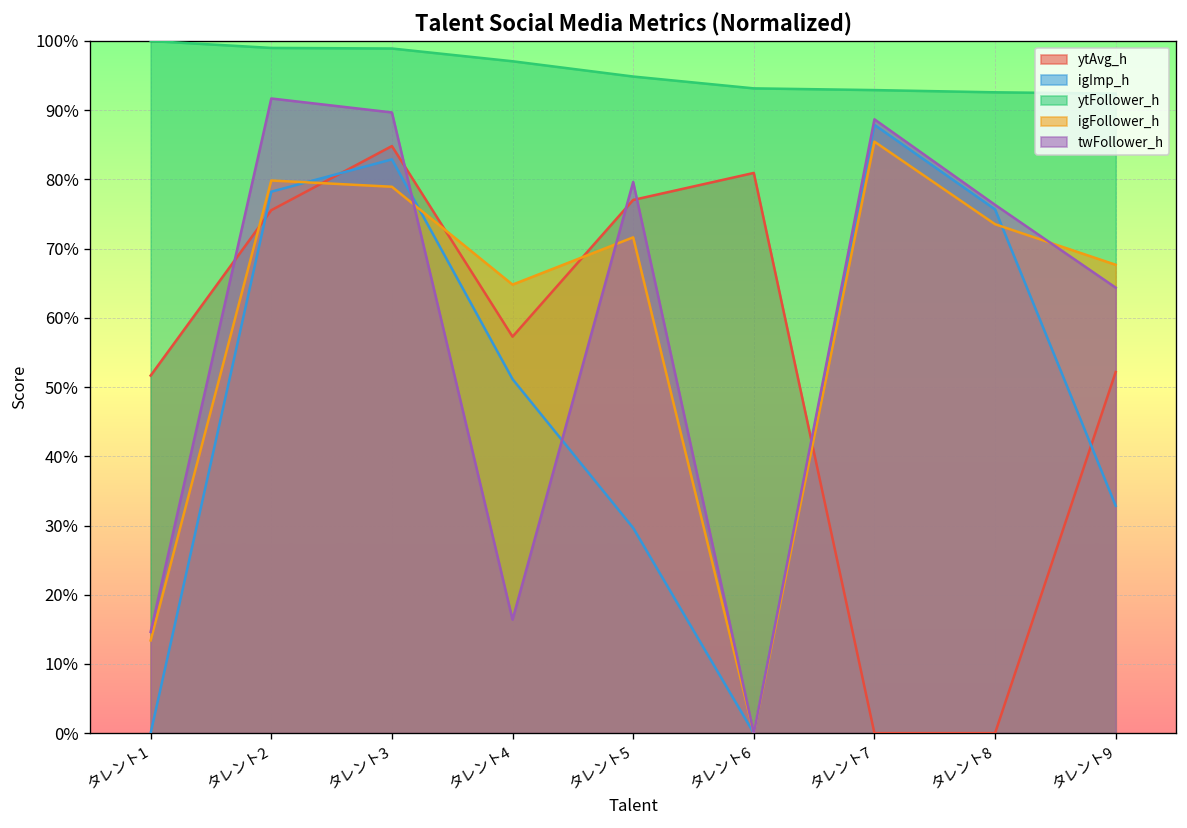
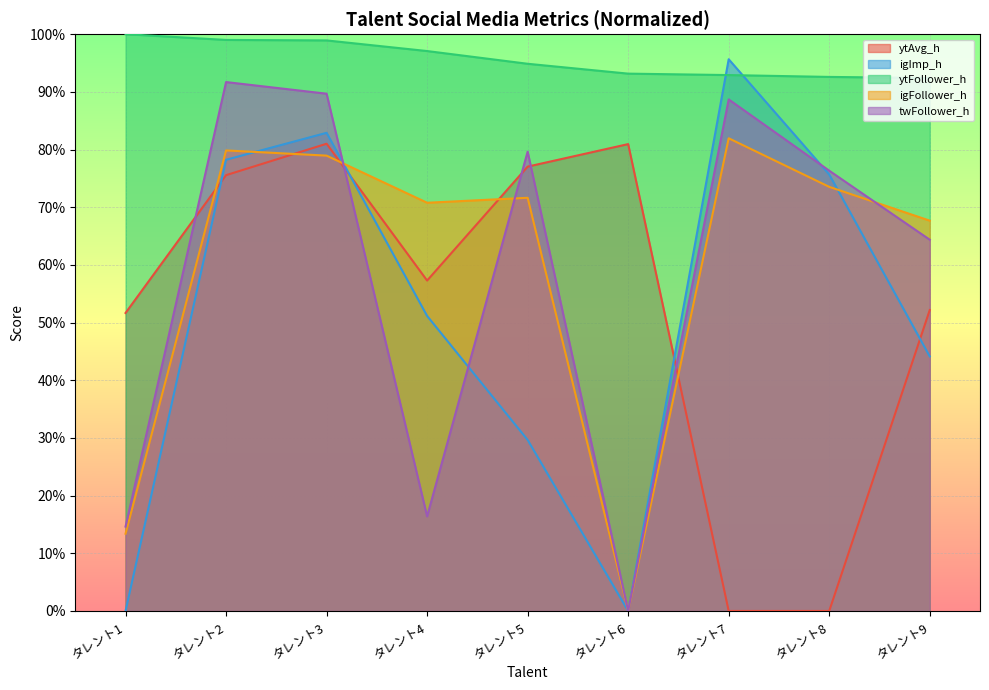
ytAvg_h, タレント3: 85% -> 81%
igFollower_h, タレント4: 65% -> 71%
igImp_h, タレント7: 88% -> 96%
igFollower_h, タレント7: 85% -> 82%
igImp_h, タレント9: 33% -> 44%
